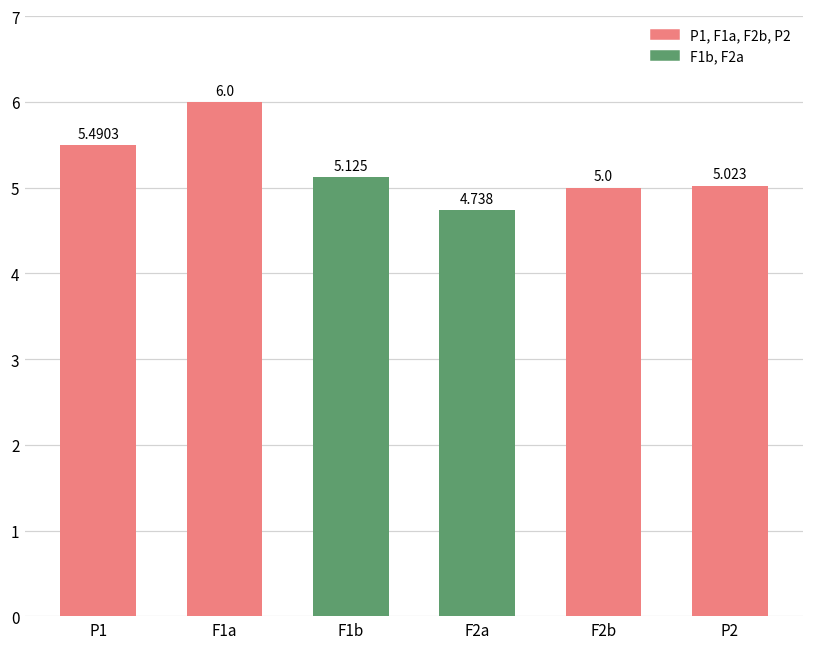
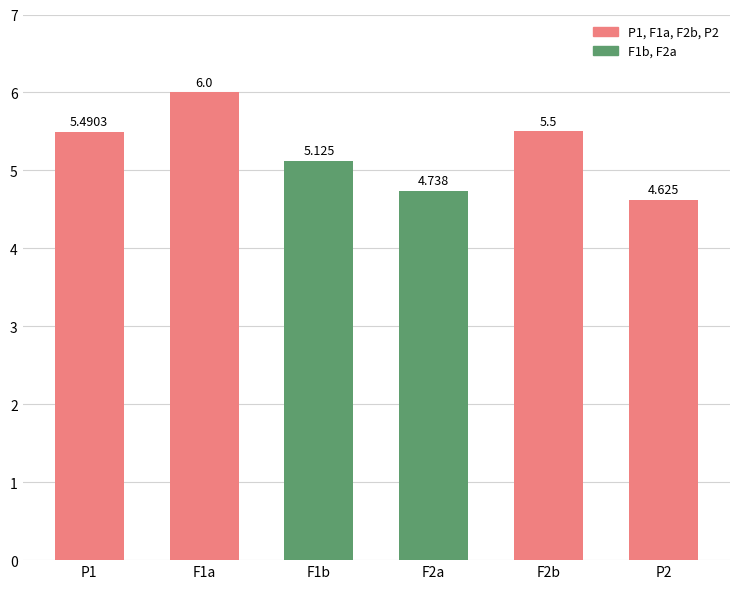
F2b: 5.0 -> 5.5
P2: 5.023 -> 4.625
